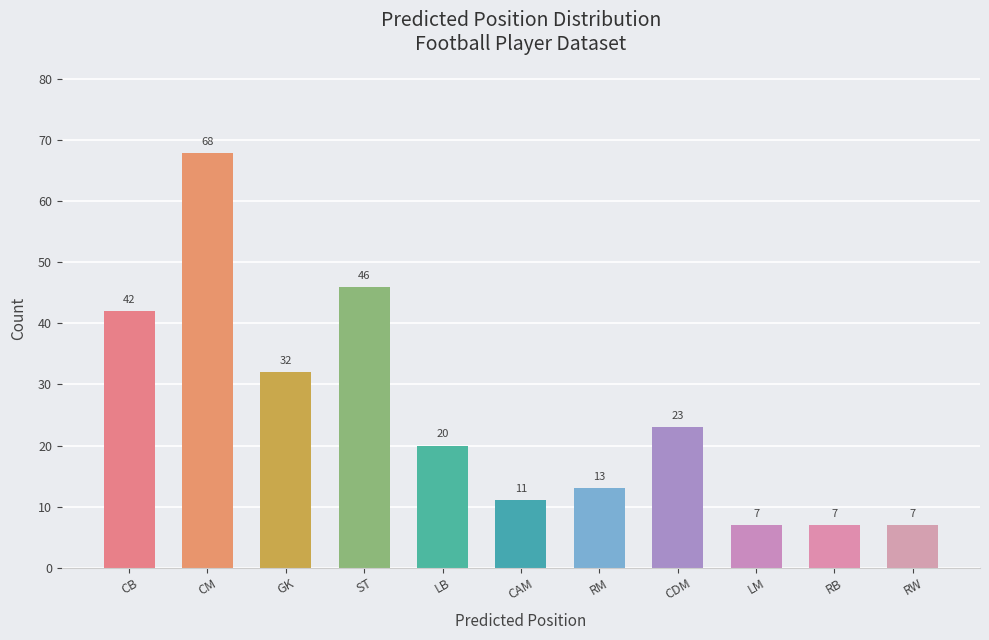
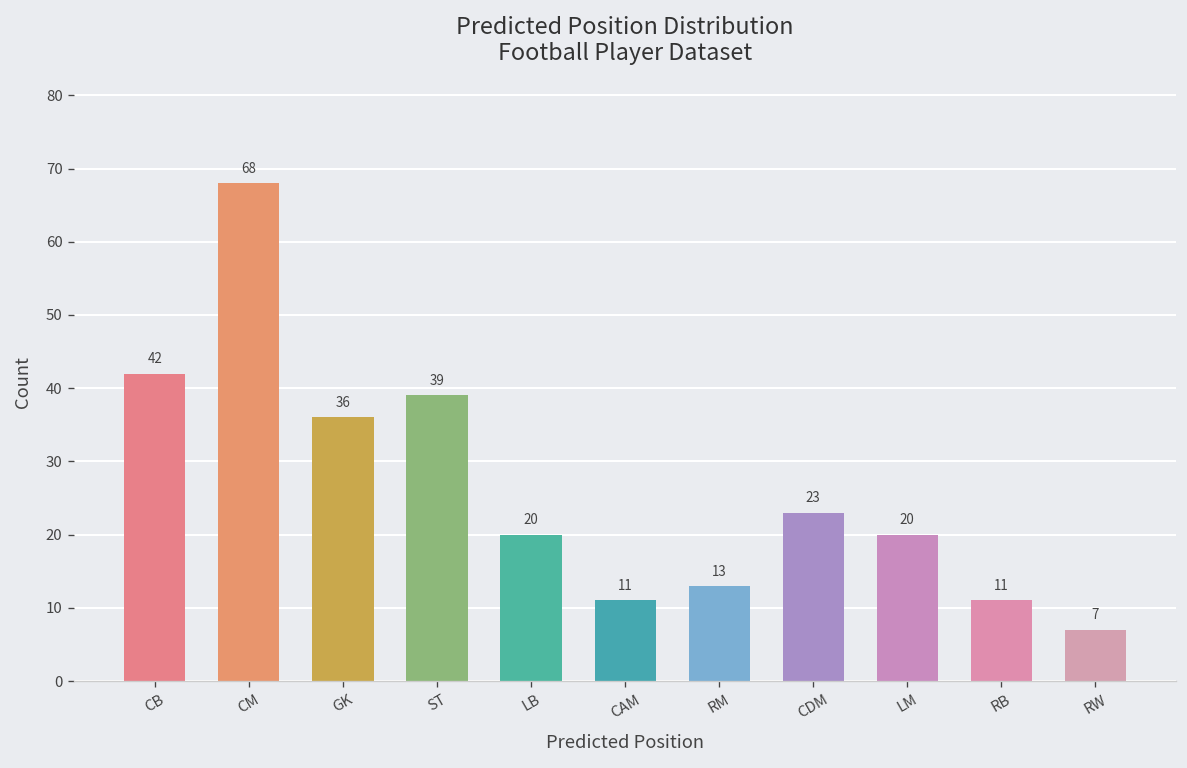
GK: 32 -> 36
ST: 46 -> 39
LM: 7 -> 20
RB: 7 -> 11
